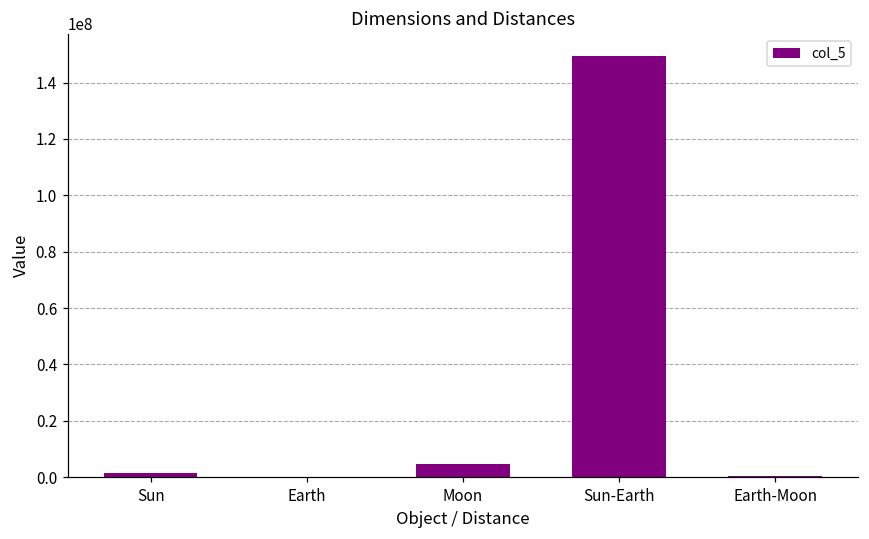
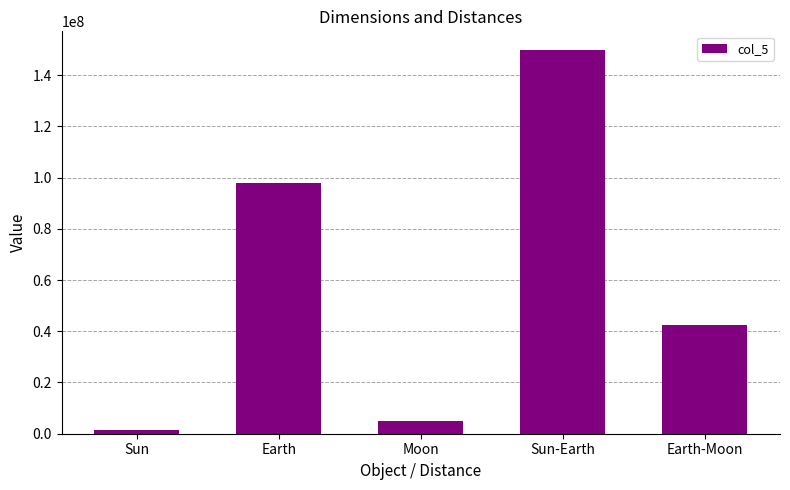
Earth: 0 -> 98000000
Earth-Moon: 0 -> 42000000
